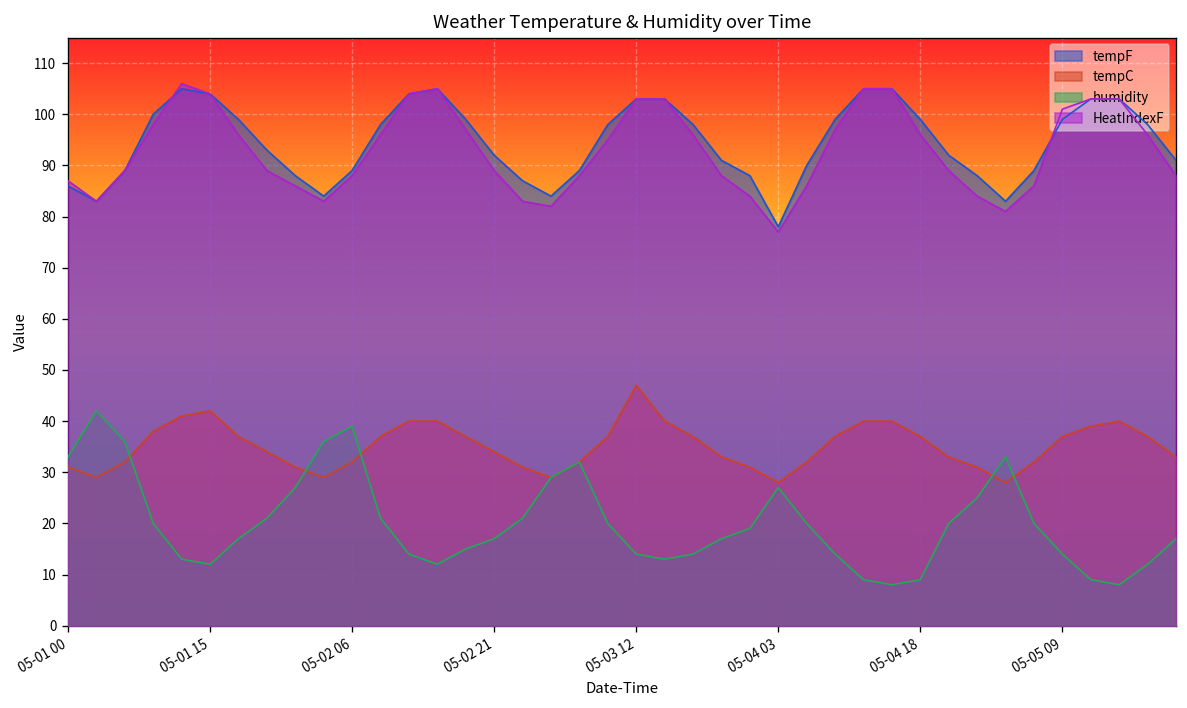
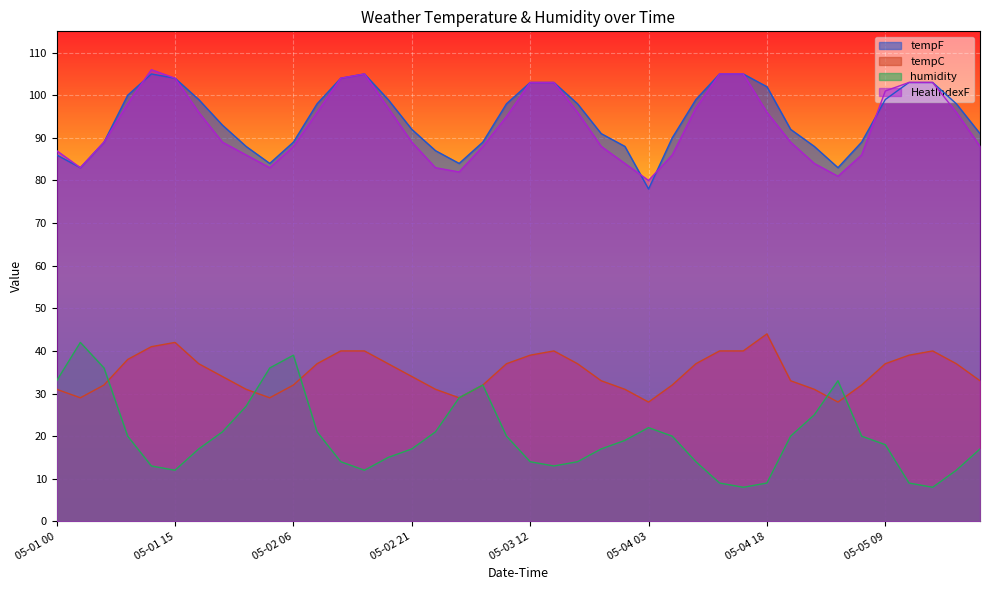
tempC, 05-03 12: 47 -> 39
humidity, 05-04 03: 27 -> 22
HeatIndexF, 05-04 03: 77 -> 80
tempF, 05-04 18: 99 -> 102
tempC, 05-04 18: 37 -> 44
humidity, 05-05 09: 14 -> 18
